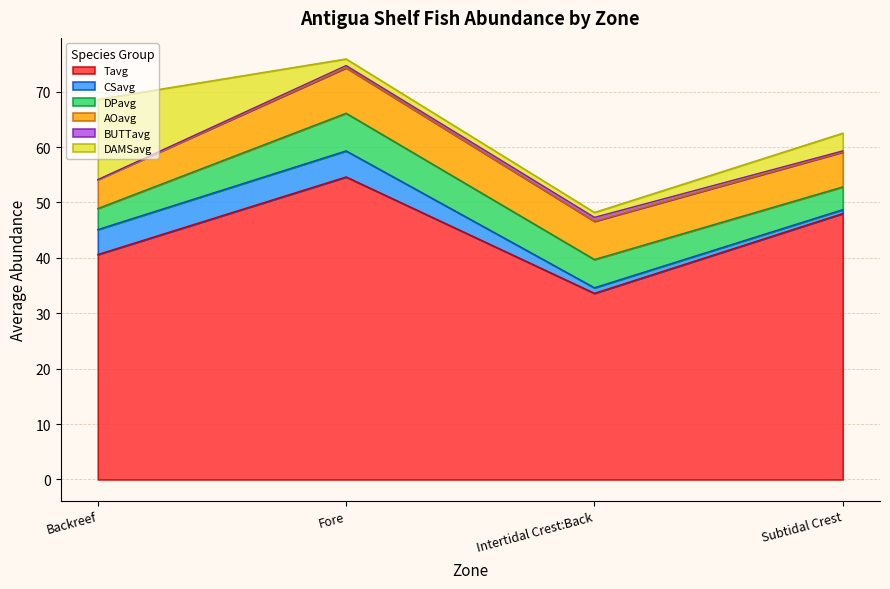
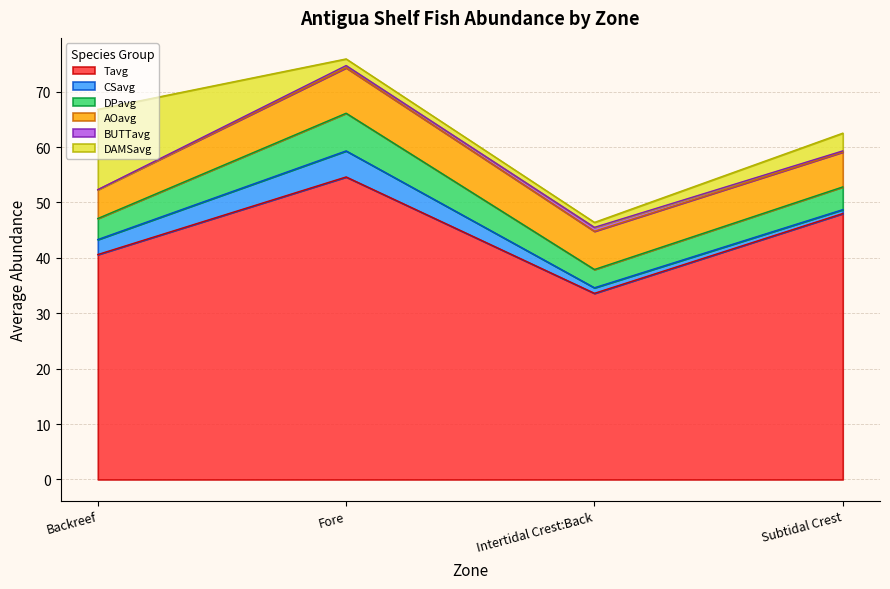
CSavg, Backreef: 5 -> 3
DPavg, Intertidal Crest:Back: 5 -> 3
